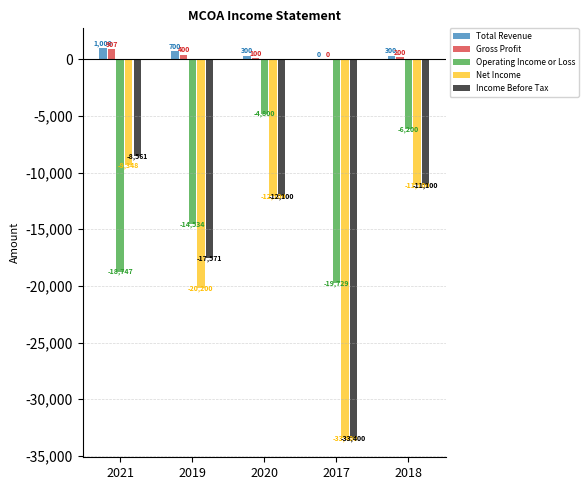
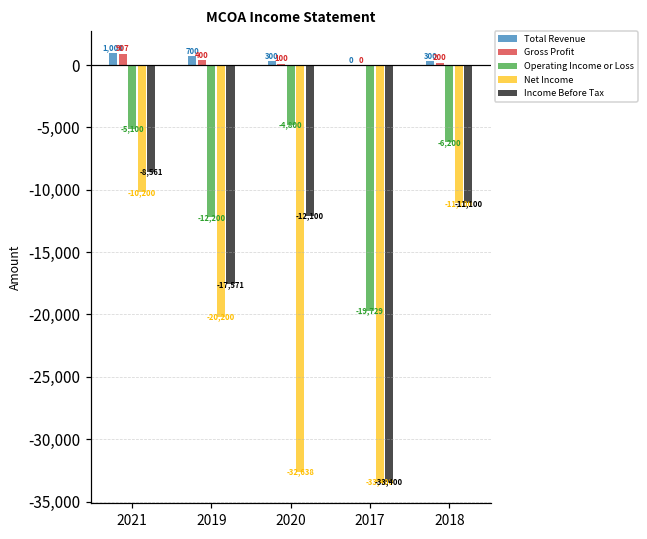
Operating Income or Loss, 2021: -18,747 -> -5,100
Net Income, 2021: -9,348 -> -10,200
Operating Income or Loss, 2019: -14,534 -> -12,200
Net Income, 2020: -12,100 -> -32,638
